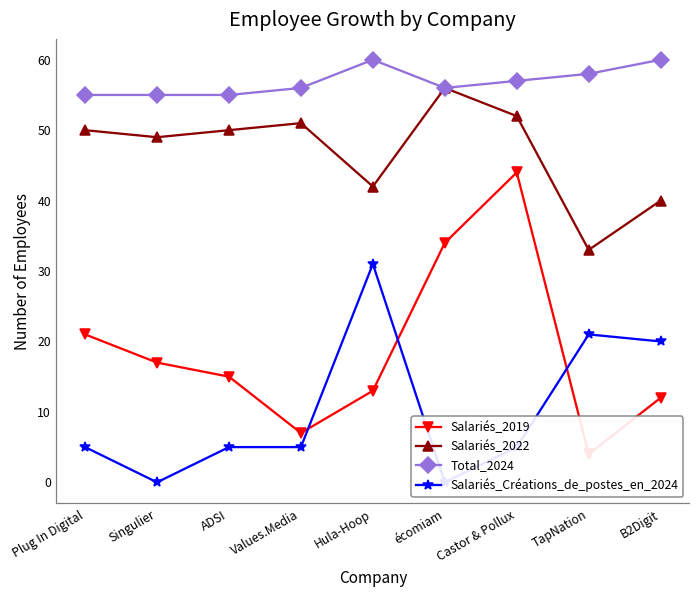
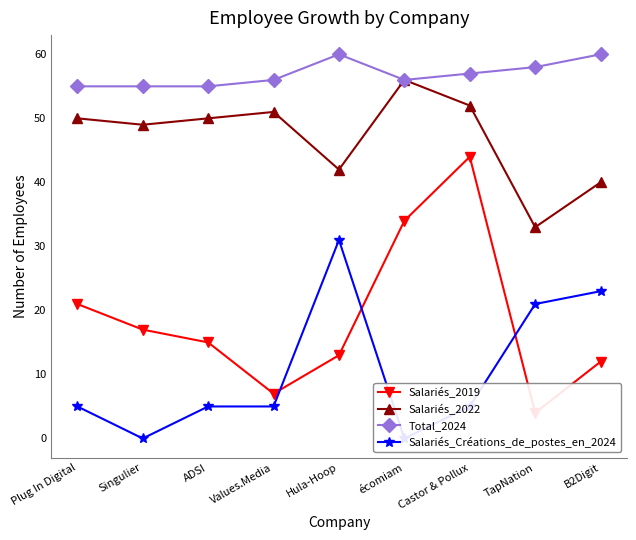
Salariés_Créations_de_postes_en_2024, B2Digit: 20 -> 23
